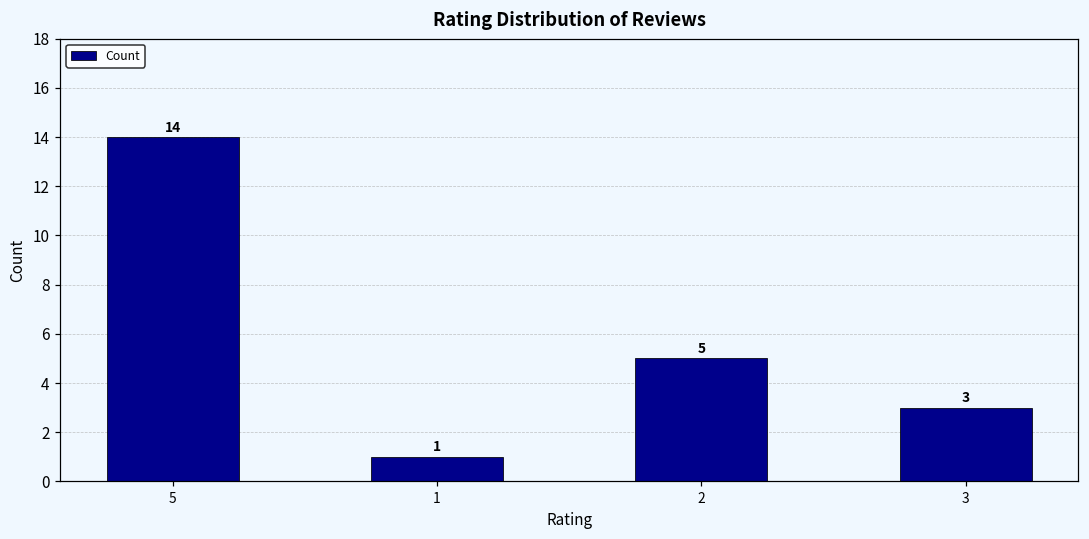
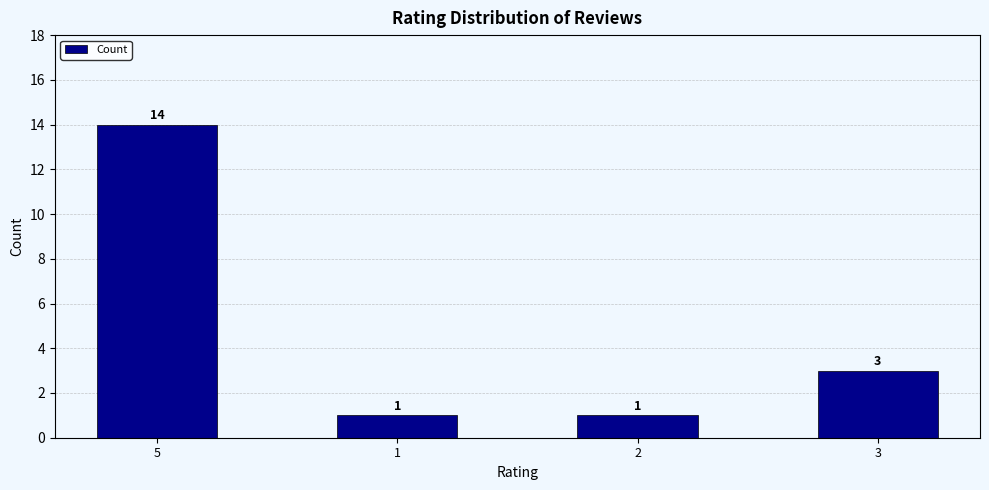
2: 5 -> 1
